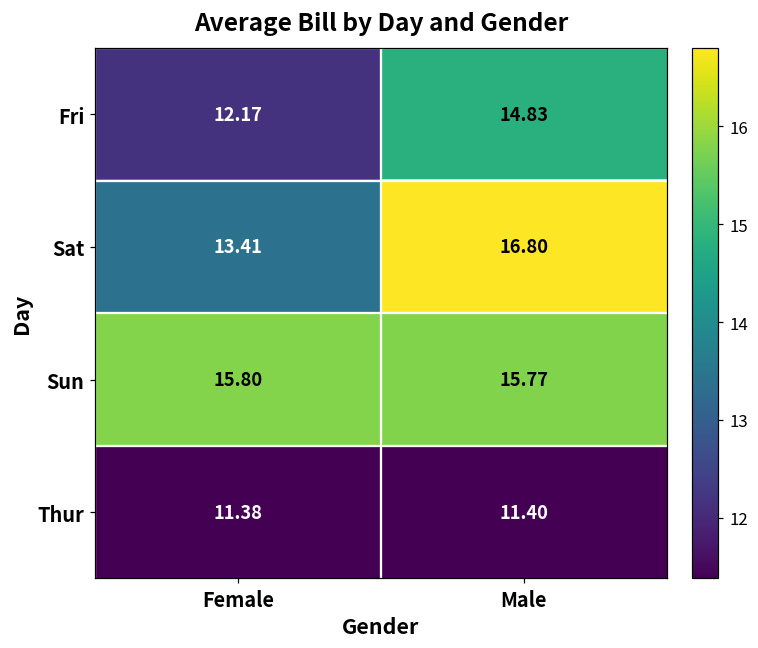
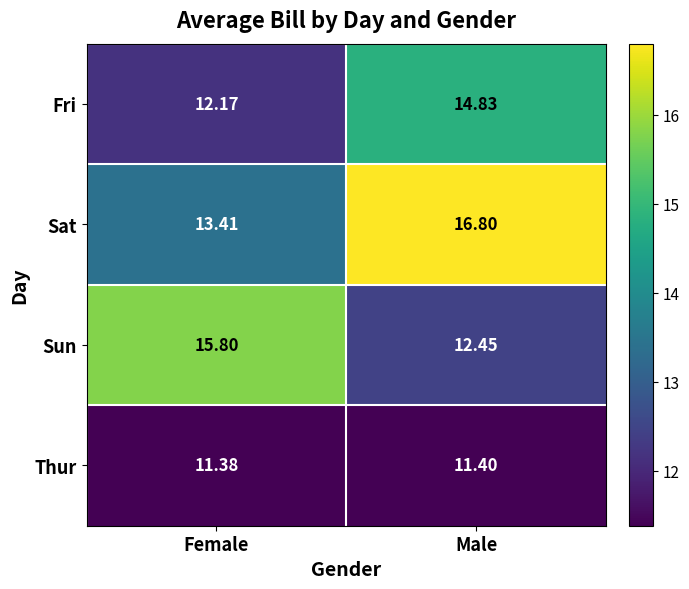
Sun, Male: 15.77 -> 12.45
